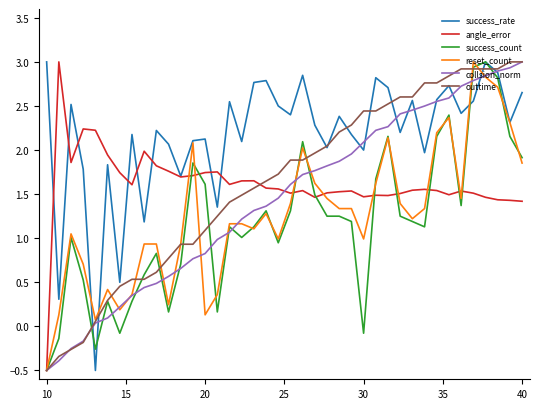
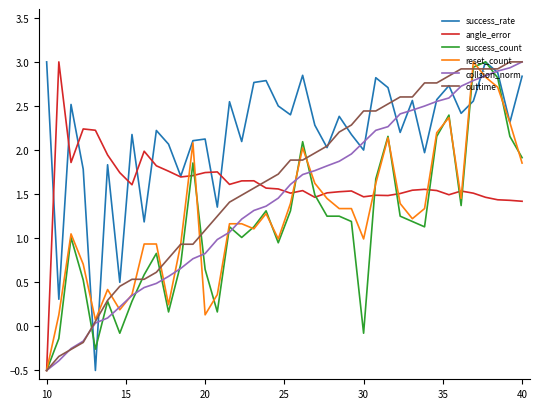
success_count, 20: 1.6 -> 0.6
success_rate, 40: 2.7 -> 2.8
